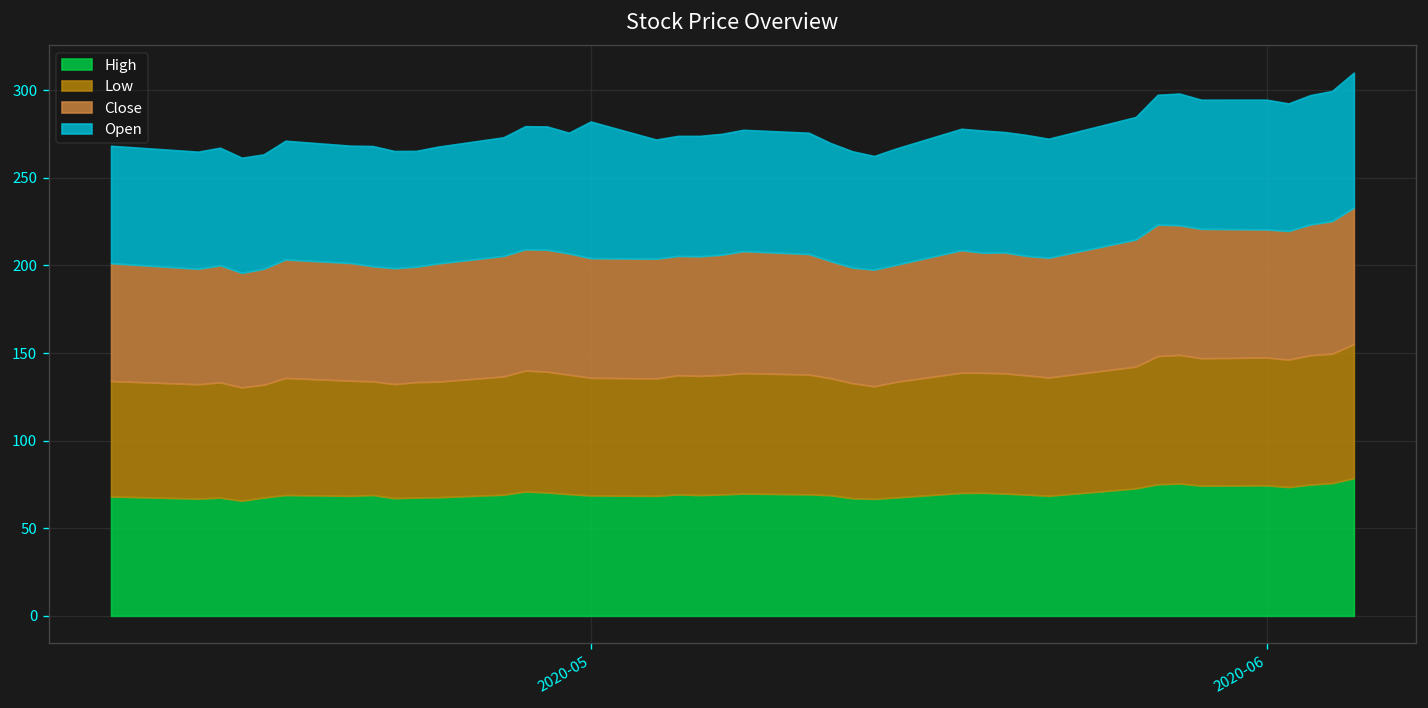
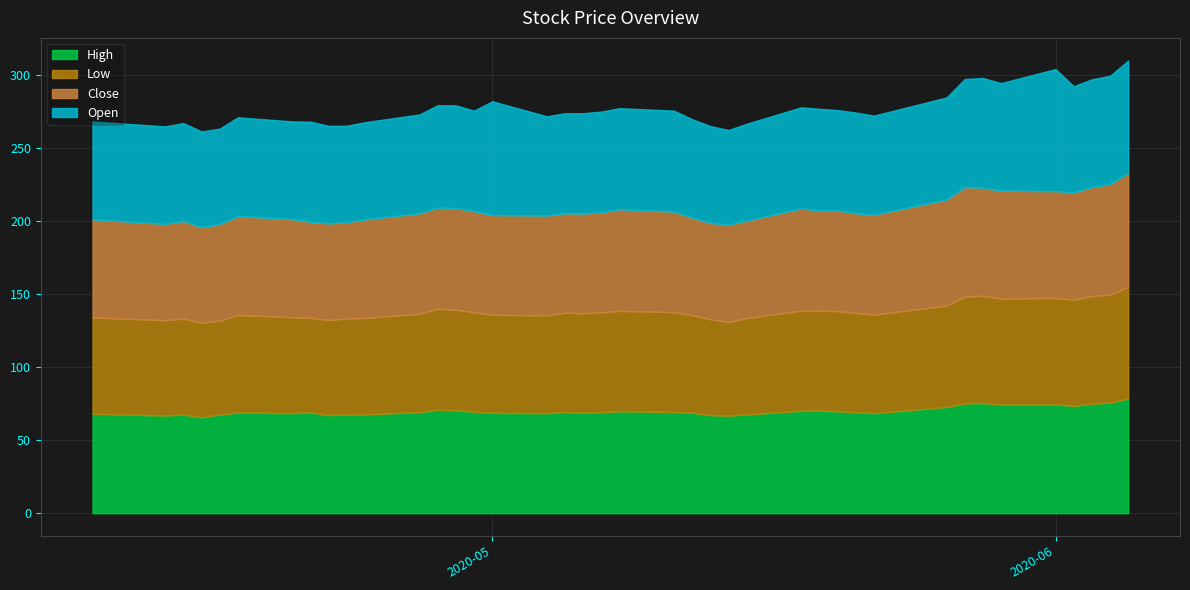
Open, 2020-06: 74 -> 84
